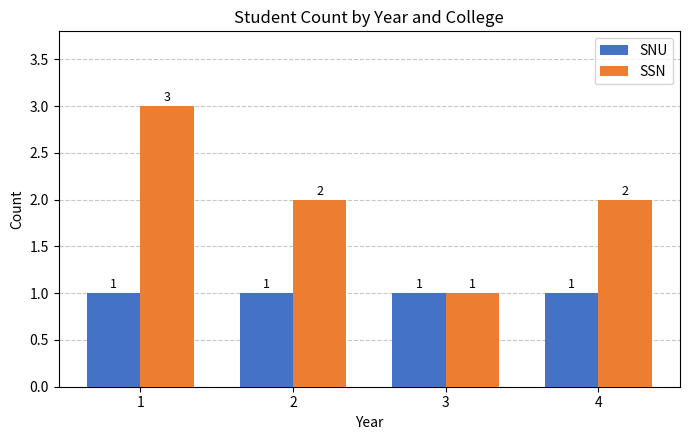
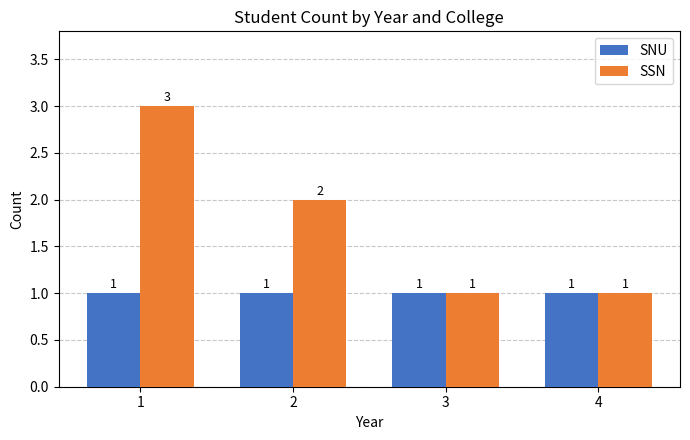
SSN, 4: 2 -> 1
